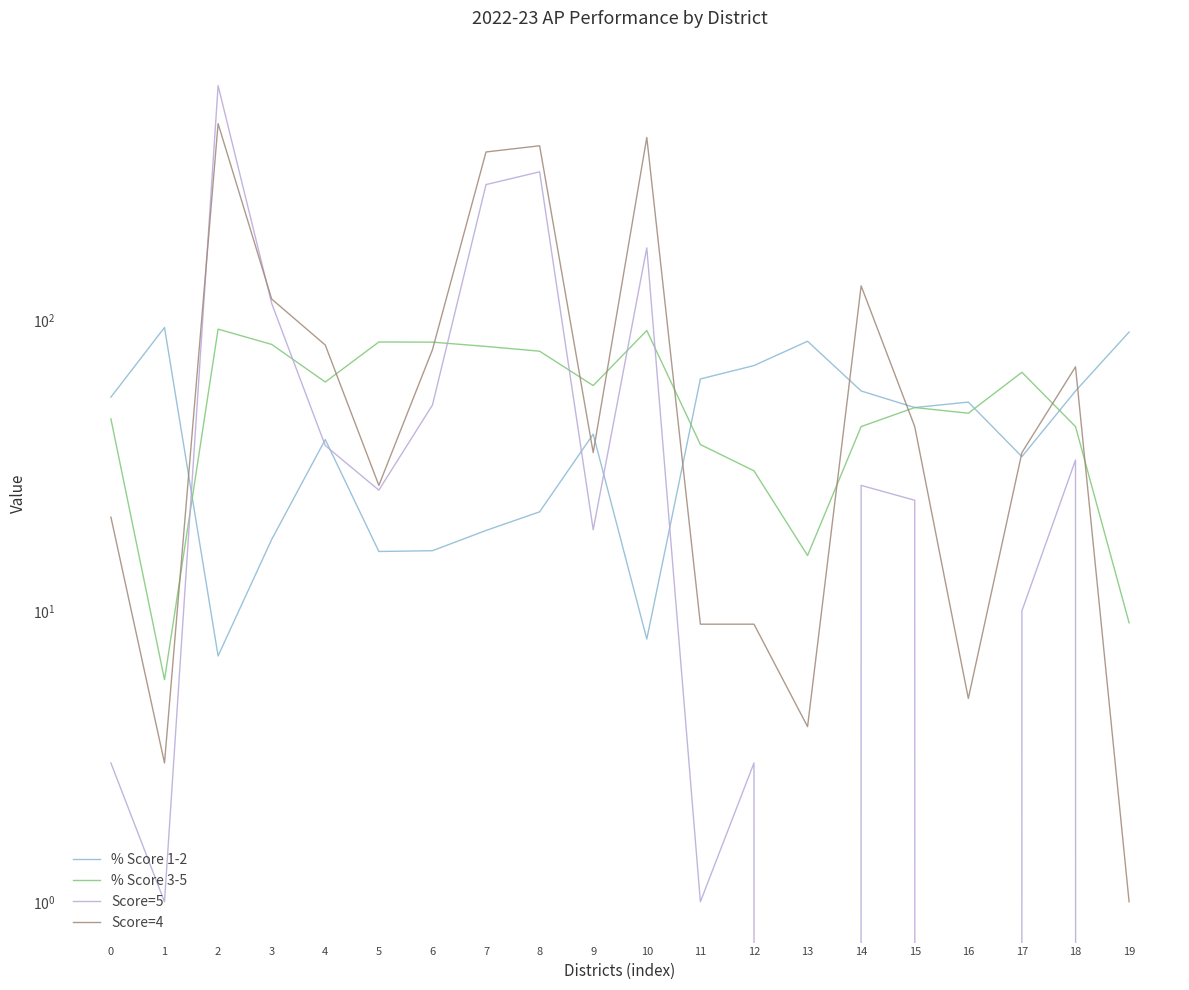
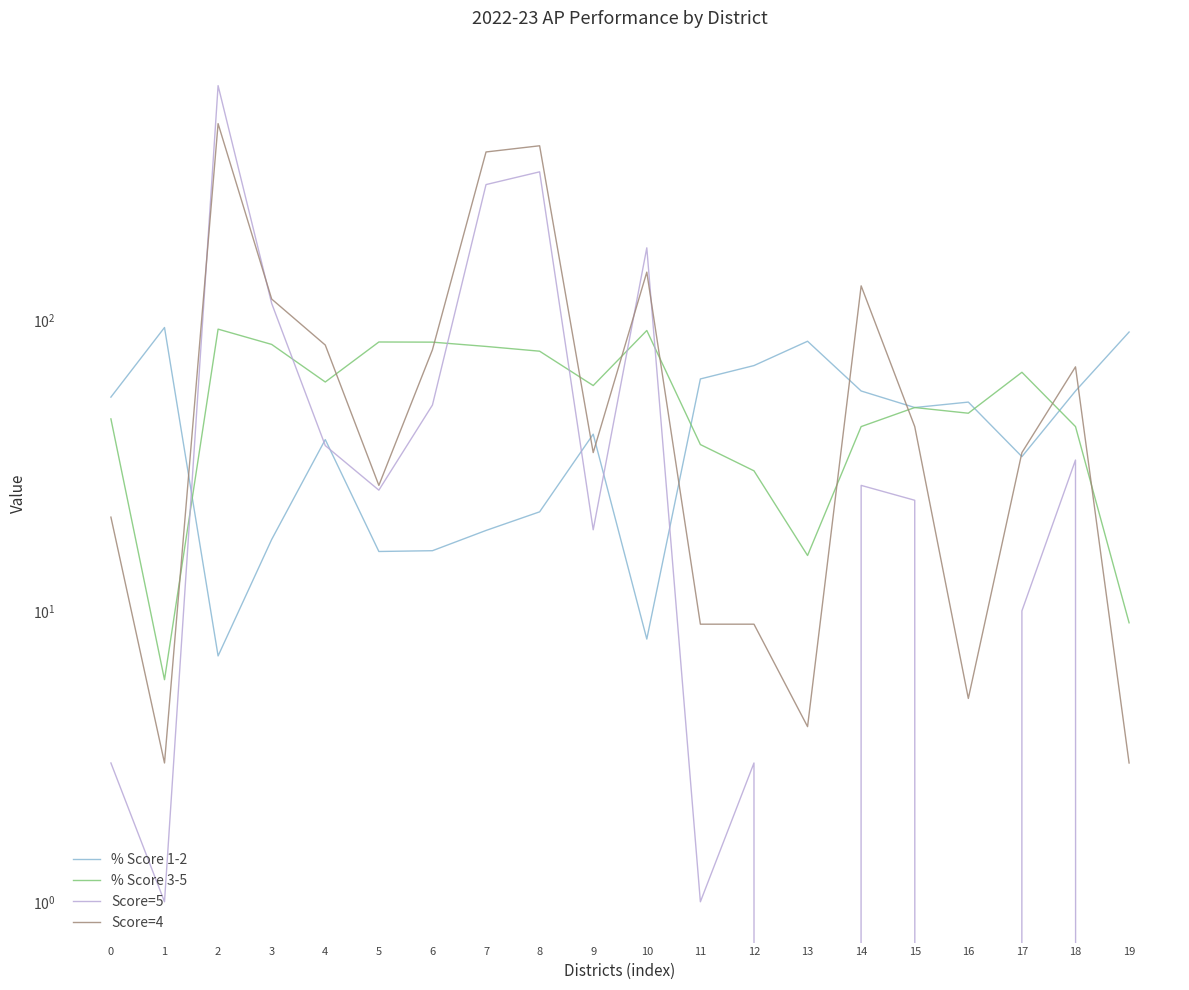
Score=4, 10: 420 -> 150
Score=4, 19: 1 -> 3
